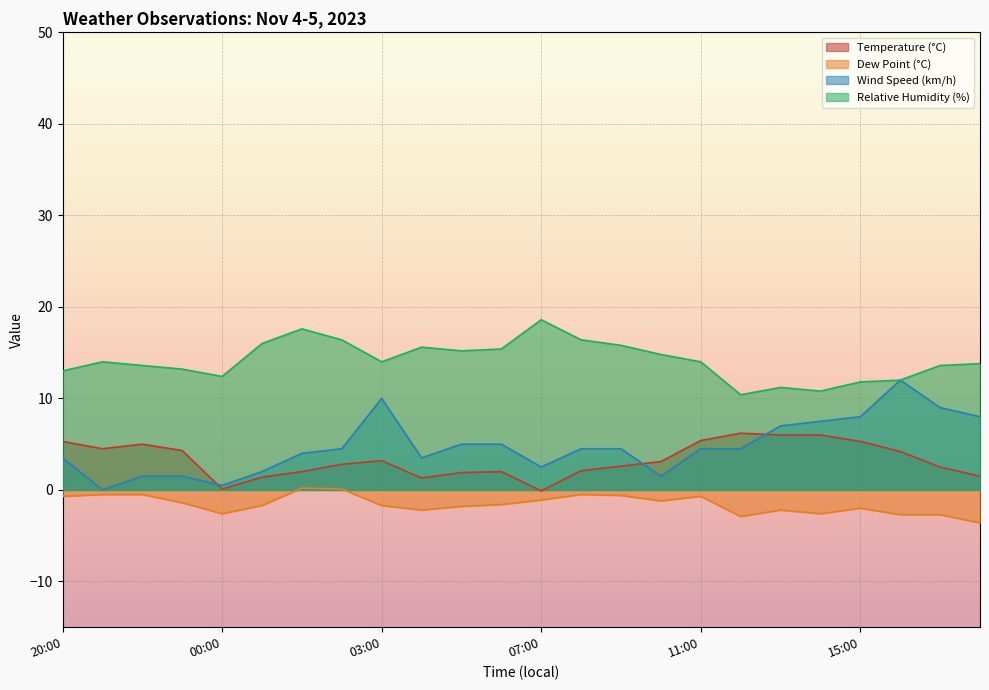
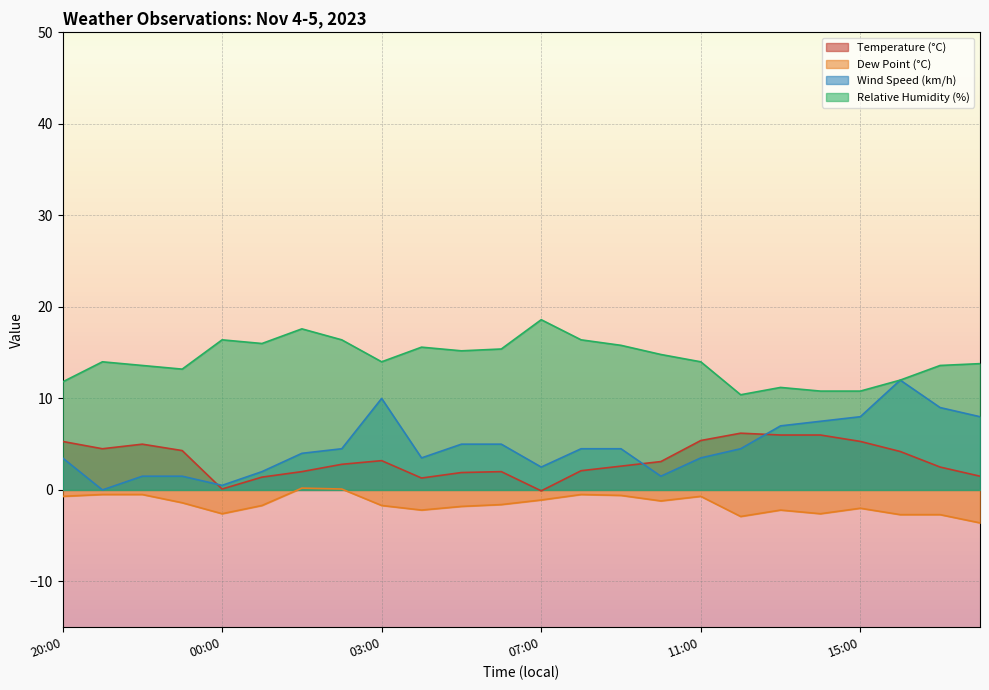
Relative Humidity (%), 20:00: 13 -> 12
Relative Humidity (%), 00:00: 12 -> 16
Wind Speed (km/h), 11:00: 5 -> 4
Relative Humidity (%), 15:00: 12 -> 11
